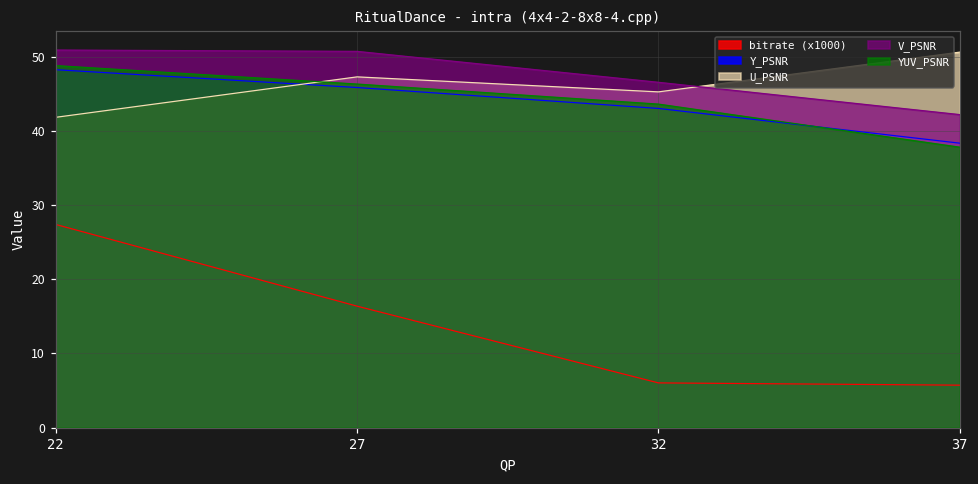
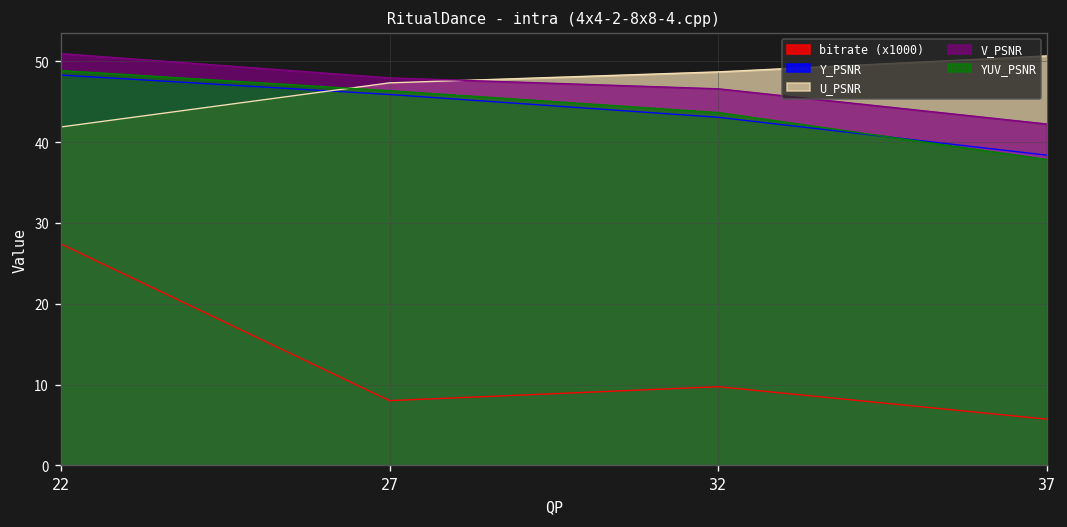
bitrate (x1000), 27: 16 -> 8
V_PSNR, 27: 51 -> 48
bitrate (x1000), 32: 6 -> 10
U_PSNR, 32: 45 -> 49
